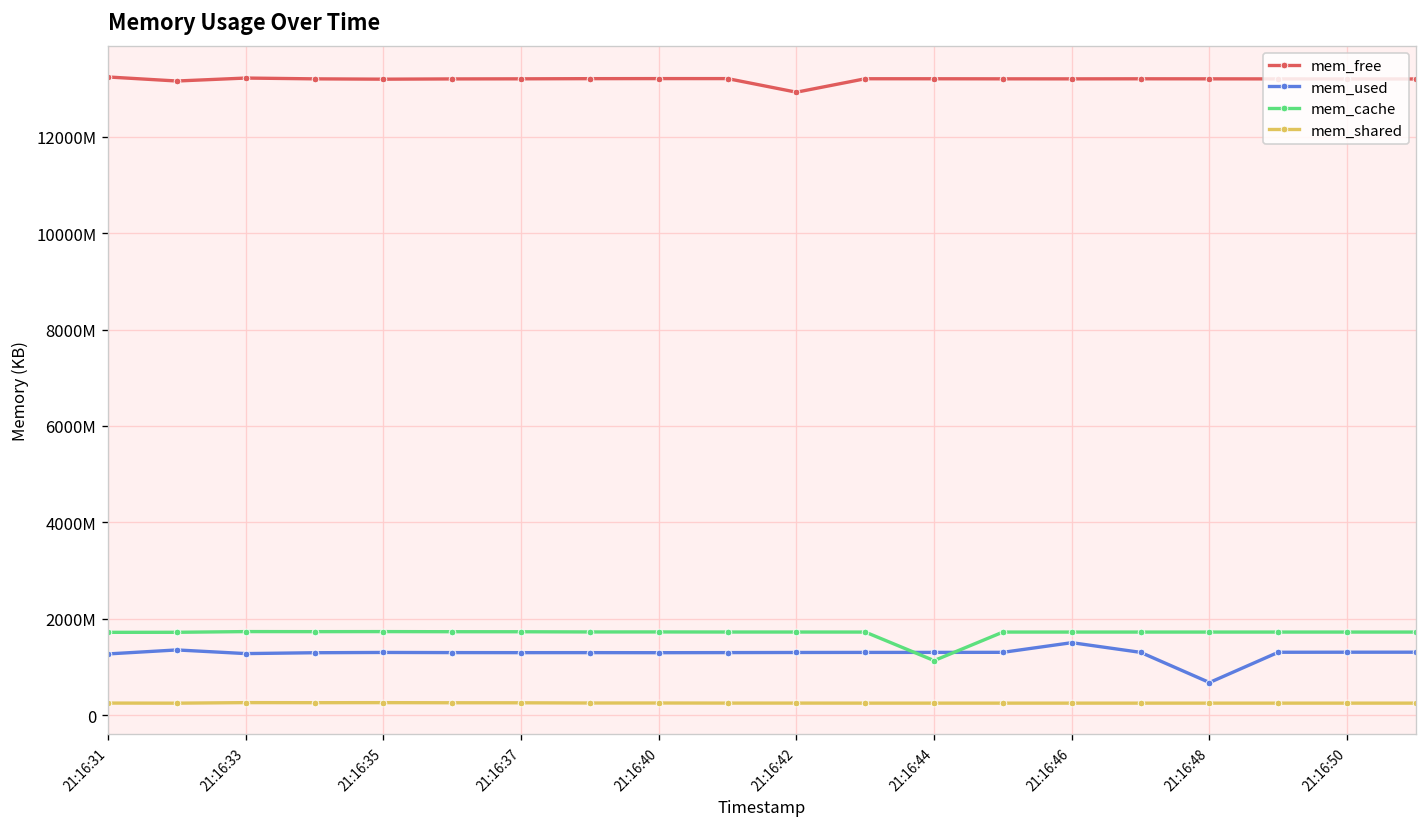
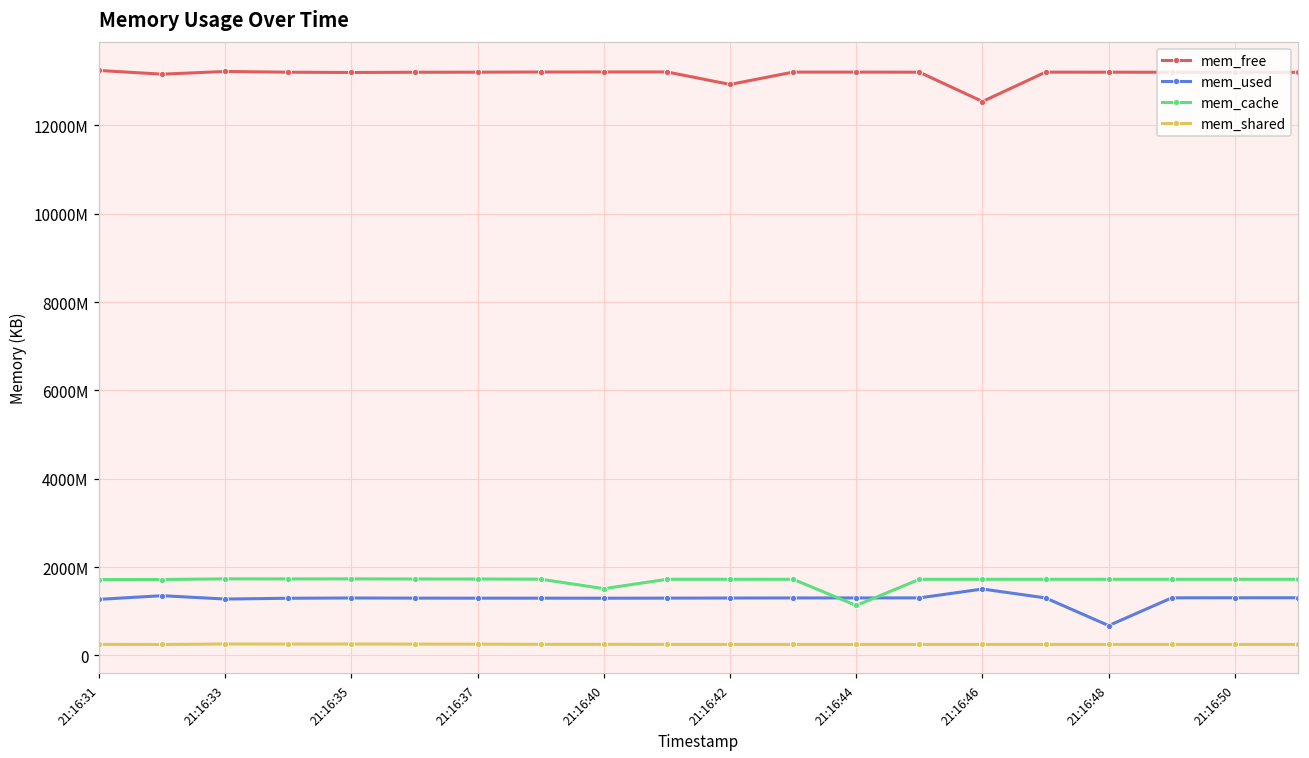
mem_cache, 21:16:40: 1700000000 -> 1500000000
mem_free, 21:16:46: 13200000000 -> 12500000000
